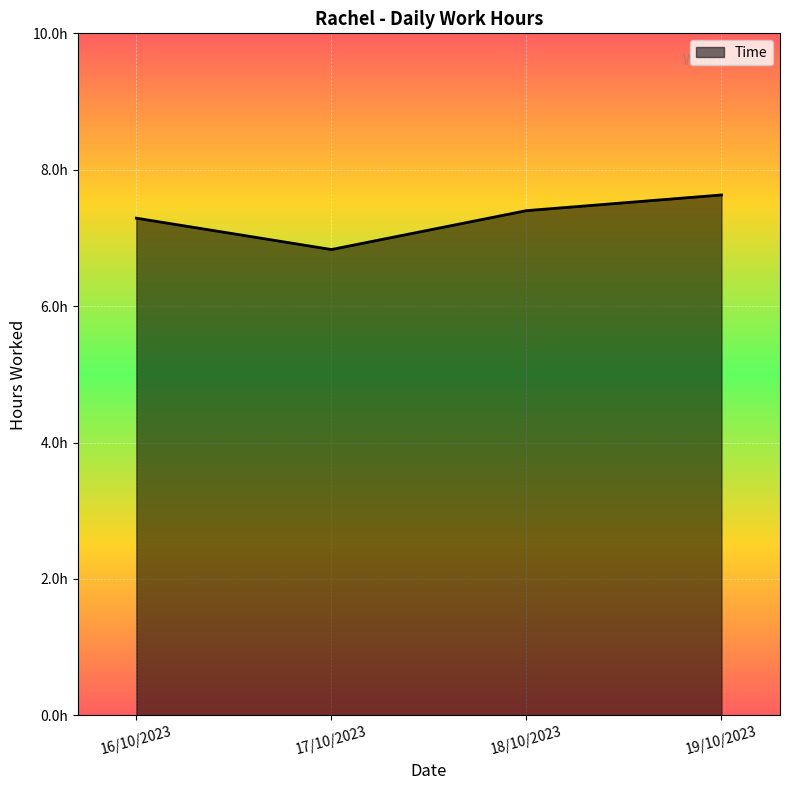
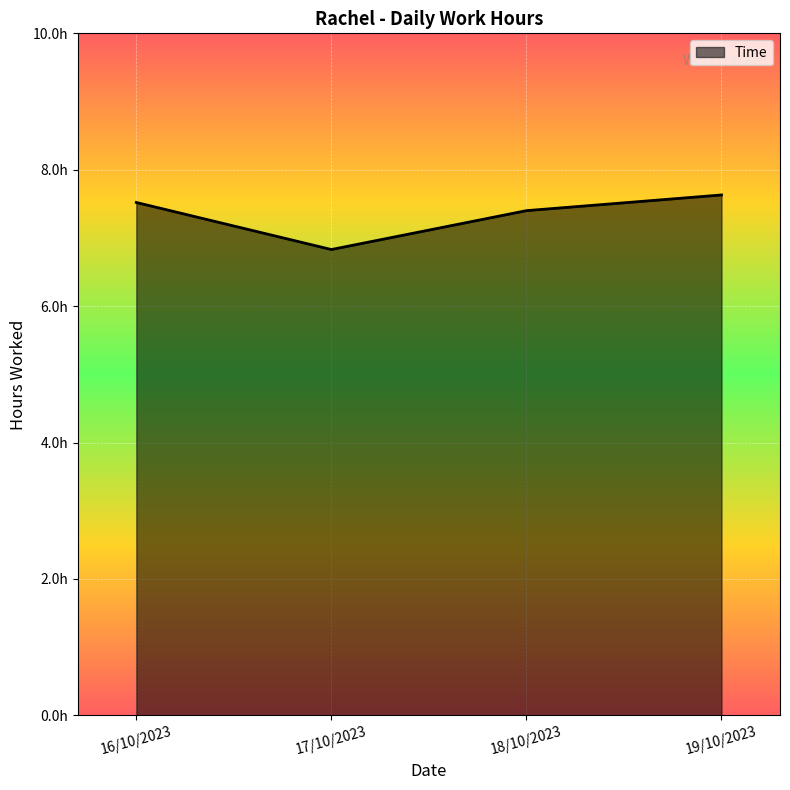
16/10/2023: 7.3h -> 7.5h
